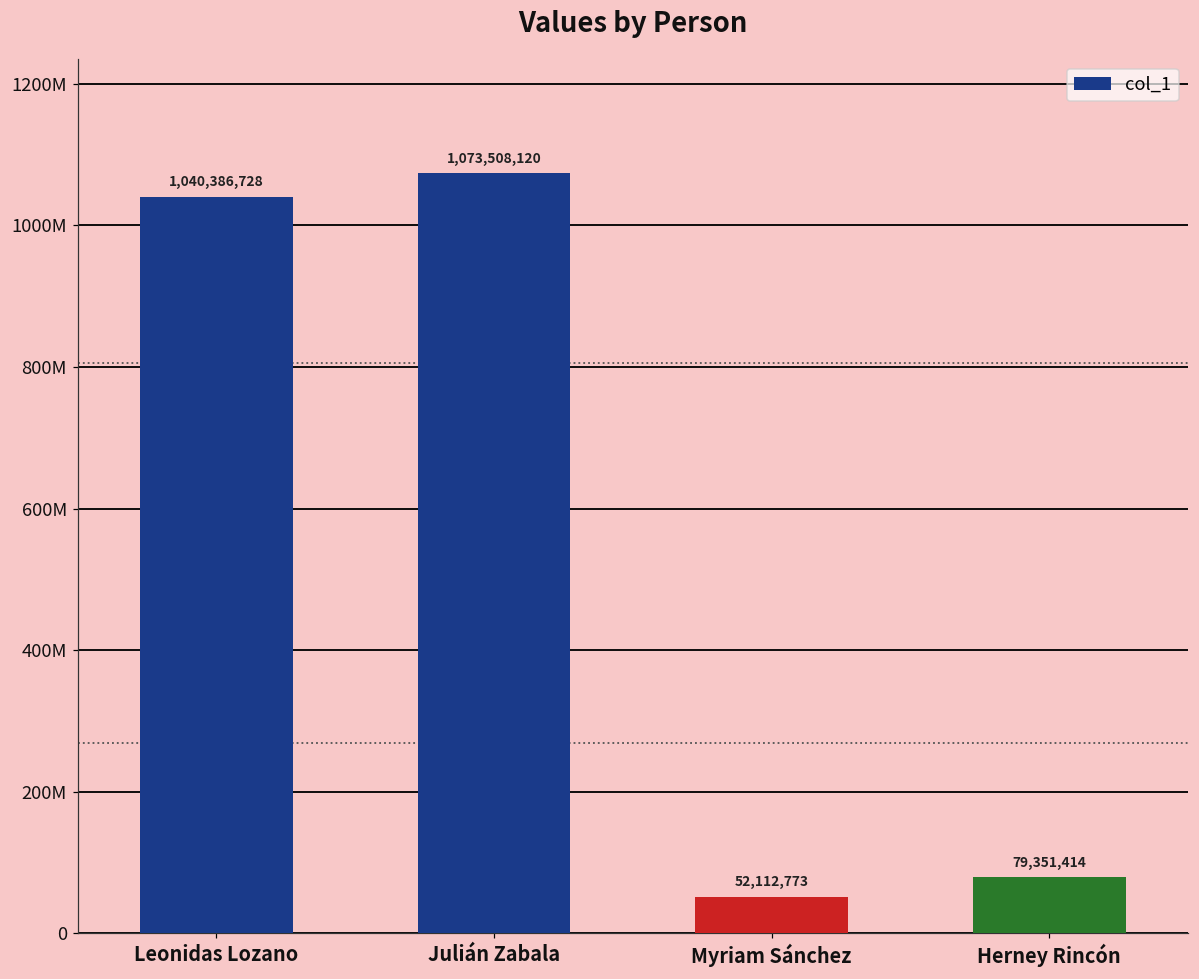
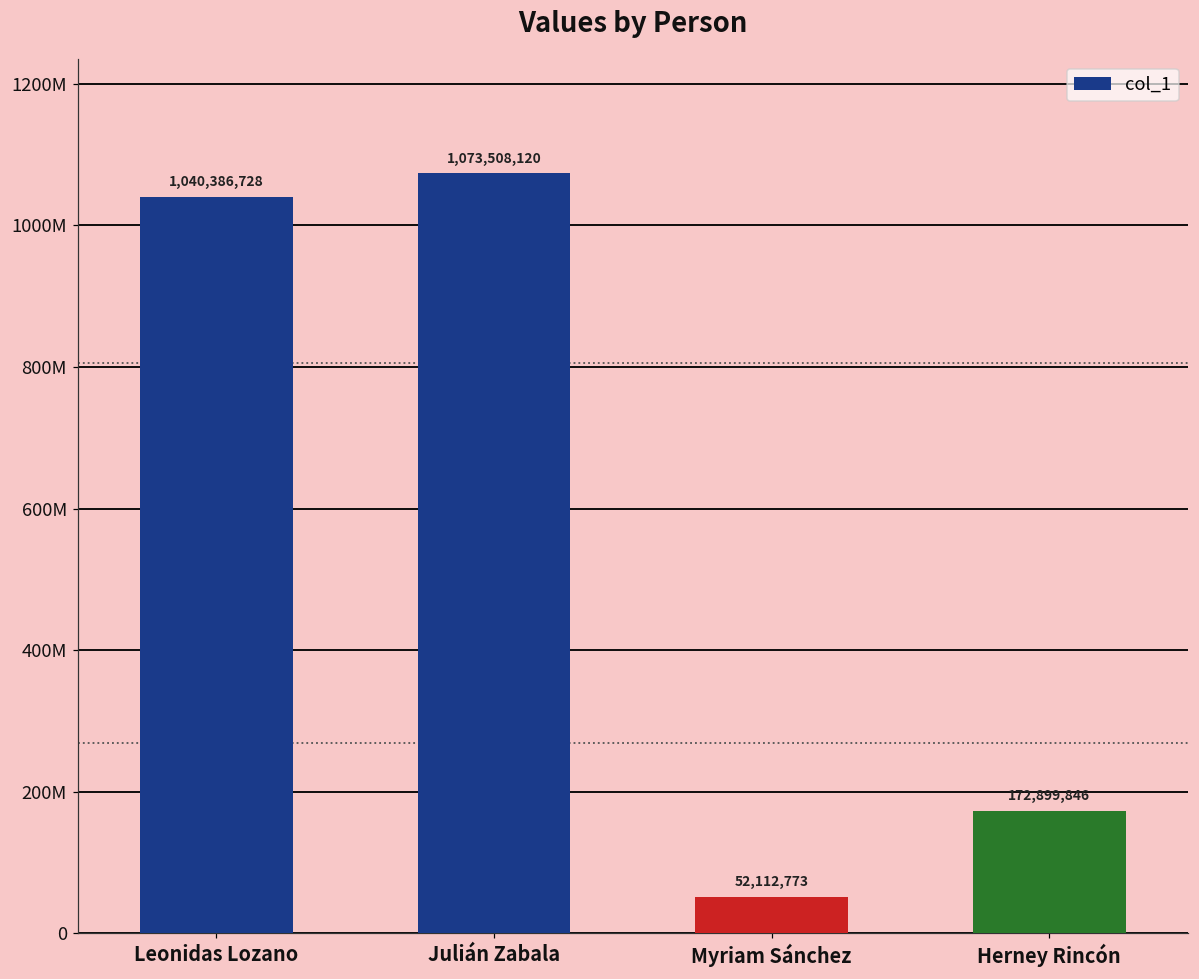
Herney Rincón: 79,351,414 -> 172,899,846
